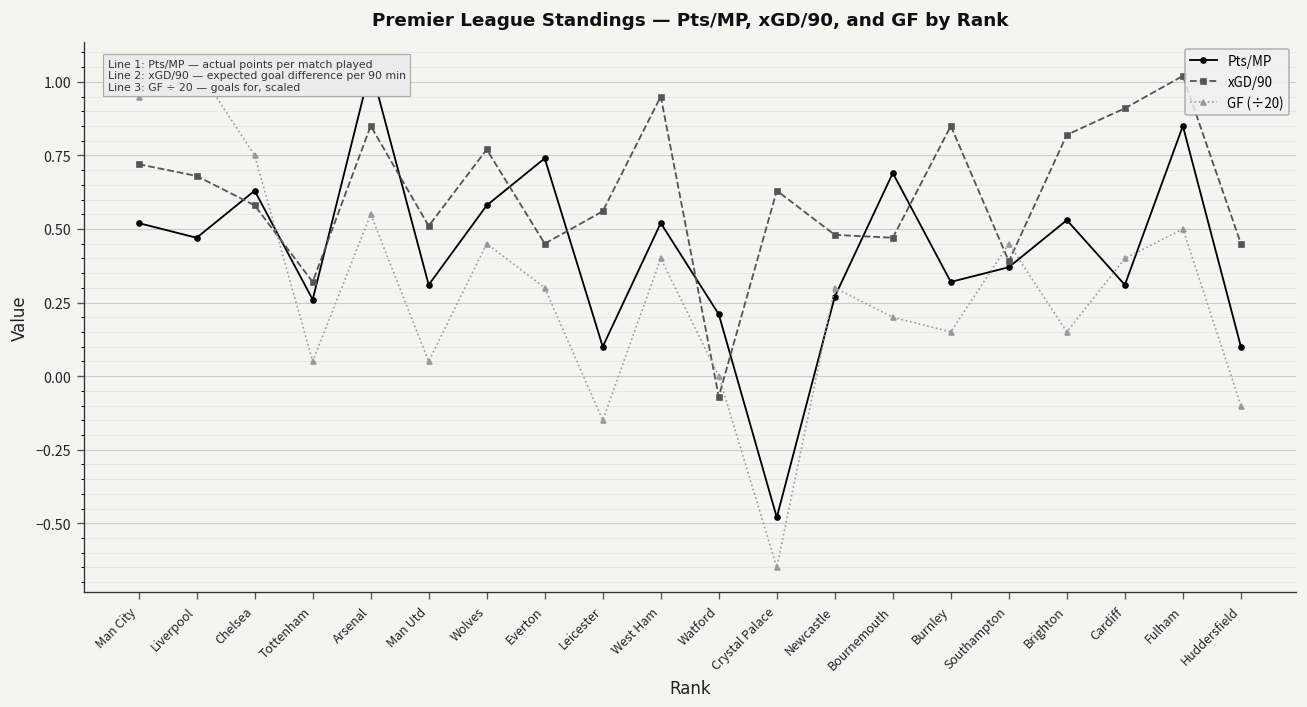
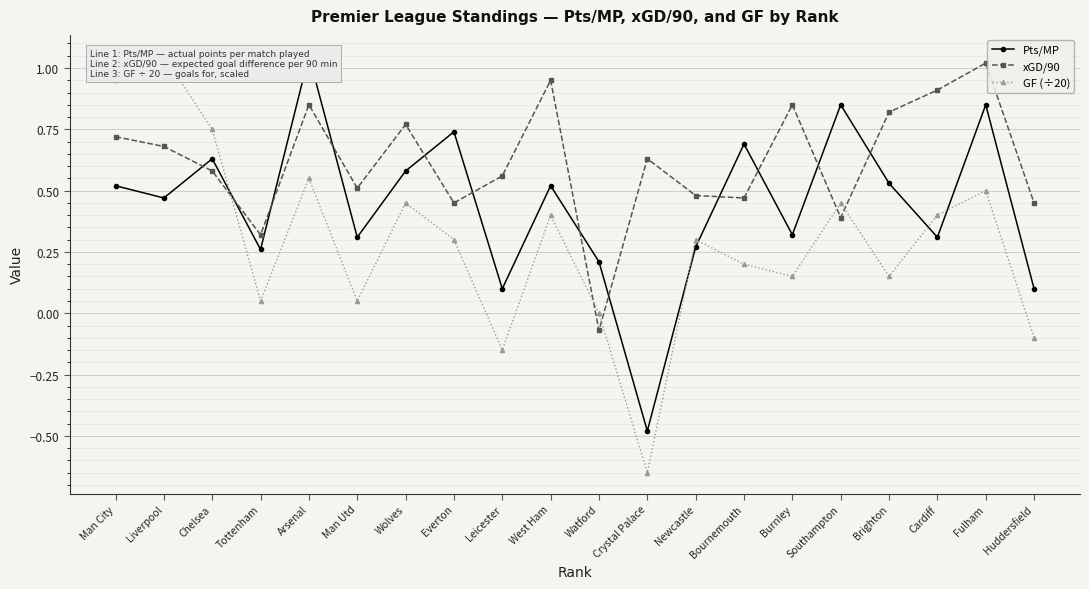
Pts/MP, Southampton: 0.37 -> 0.85
